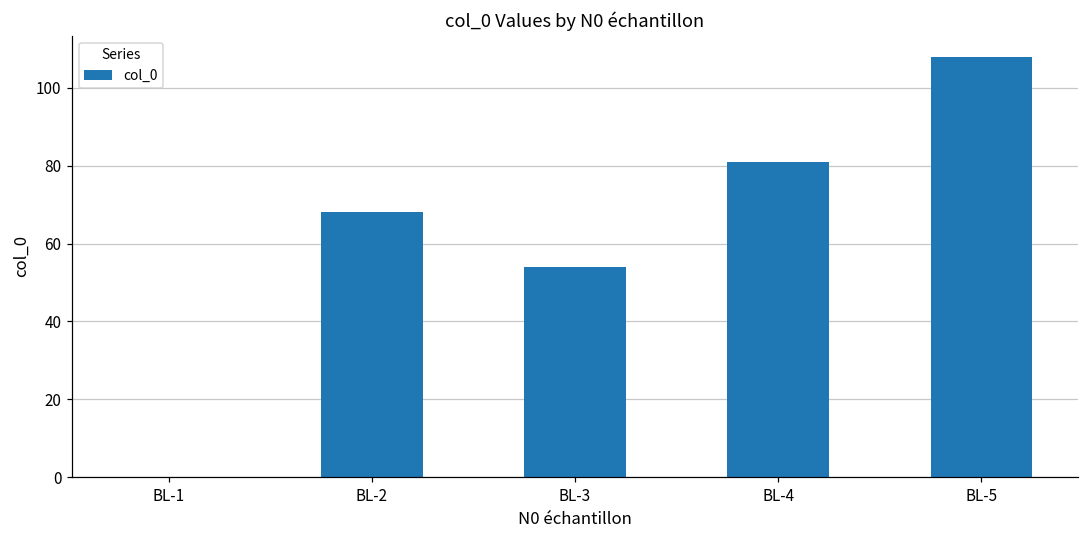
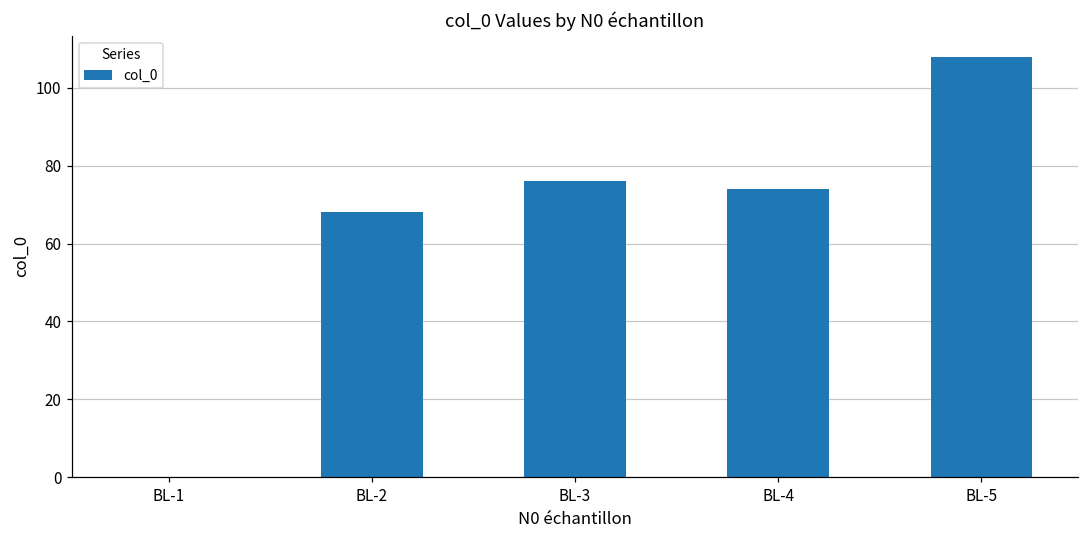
BL-3: 54 -> 76
BL-4: 81 -> 74
